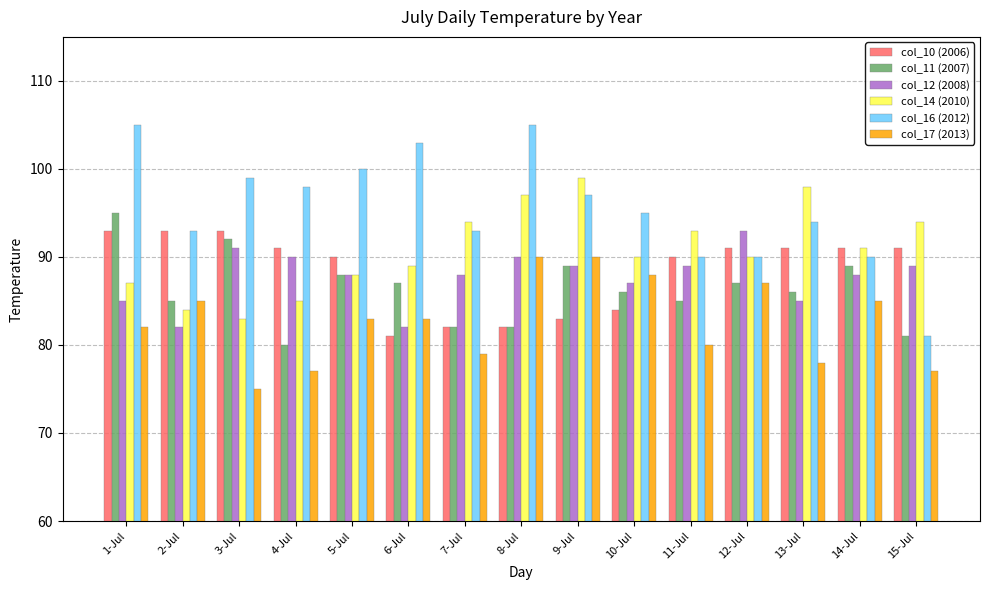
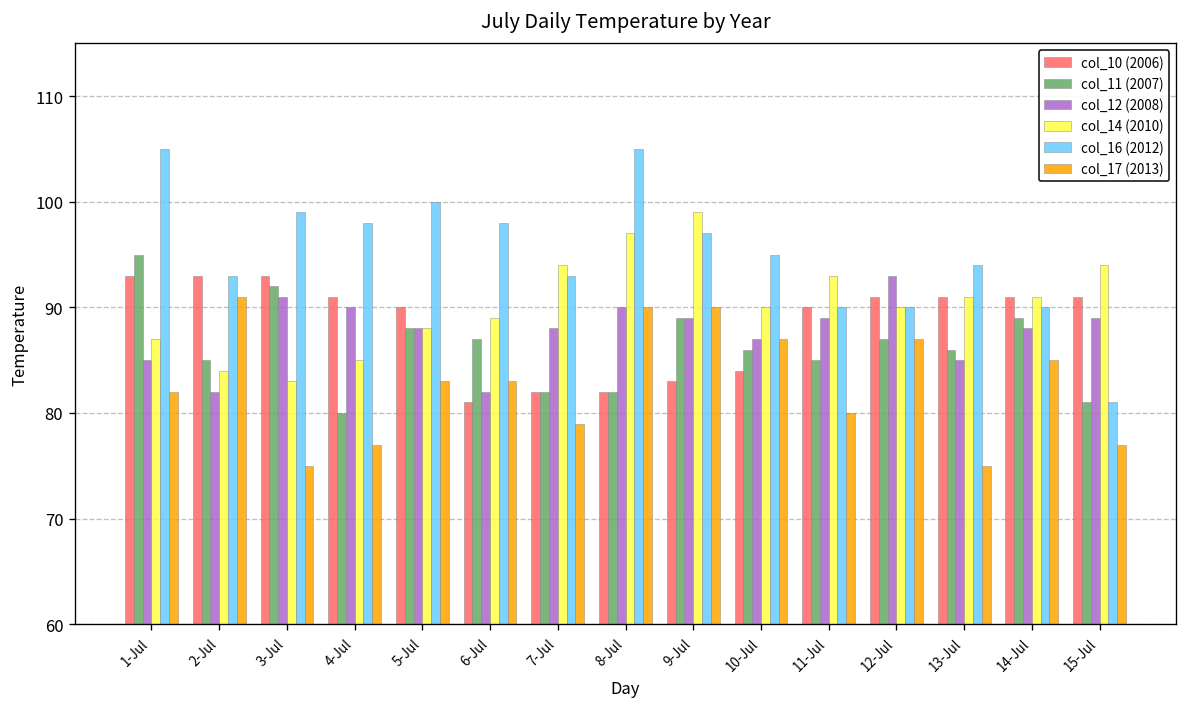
col_17 (2013), 2-Jul: 85 -> 91
col_16 (2012), 6-Jul: 103 -> 98
col_17 (2013), 10-Jul: 88 -> 87
col_14 (2010), 13-Jul: 98 -> 91
col_17 (2013), 13-Jul: 78 -> 75
